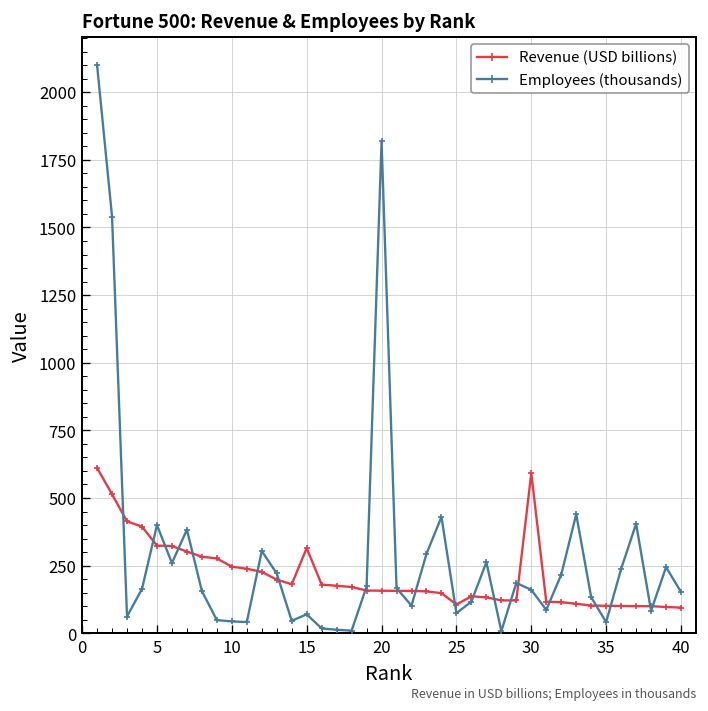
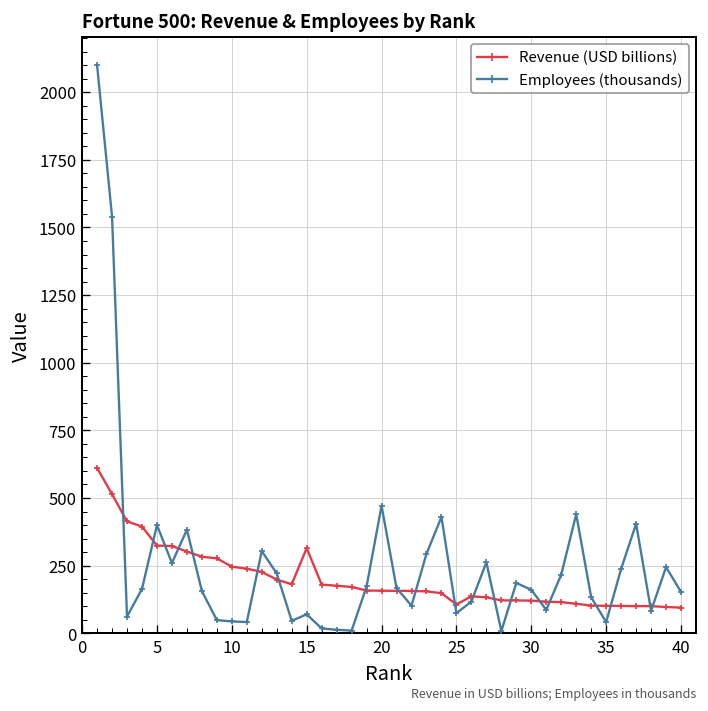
Employees (thousands), 20: 1820 -> 470
Revenue (USD billions), 30: 590 -> 120
